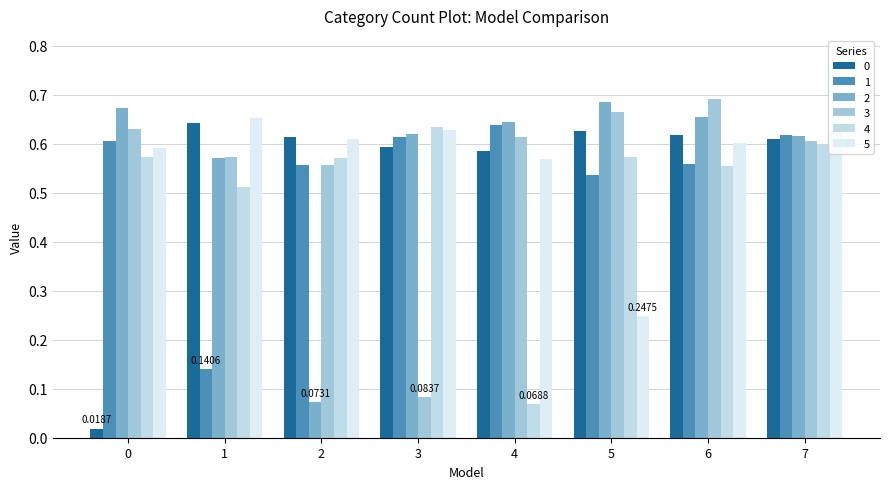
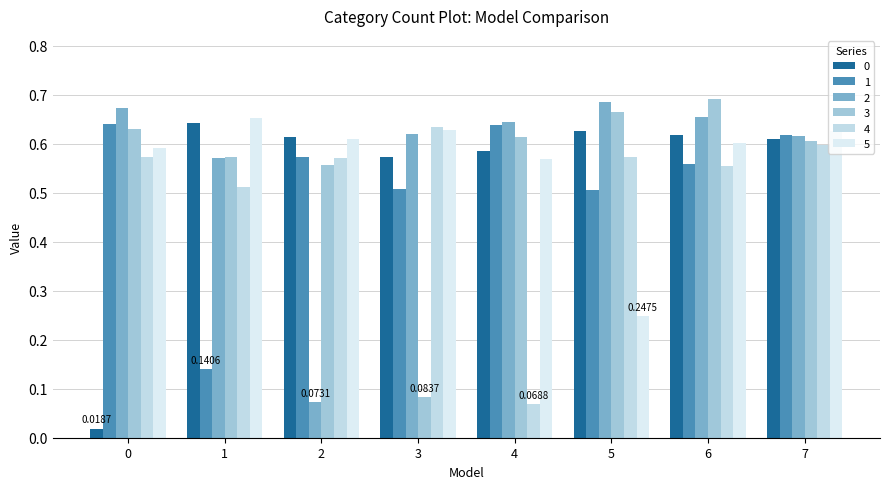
1, 0: 0.61 -> 0.64
1, 2: 0.56 -> 0.57
0, 3: 0.59 -> 0.57
1, 3: 0.61 -> 0.51
1, 5: 0.54 -> 0.51
